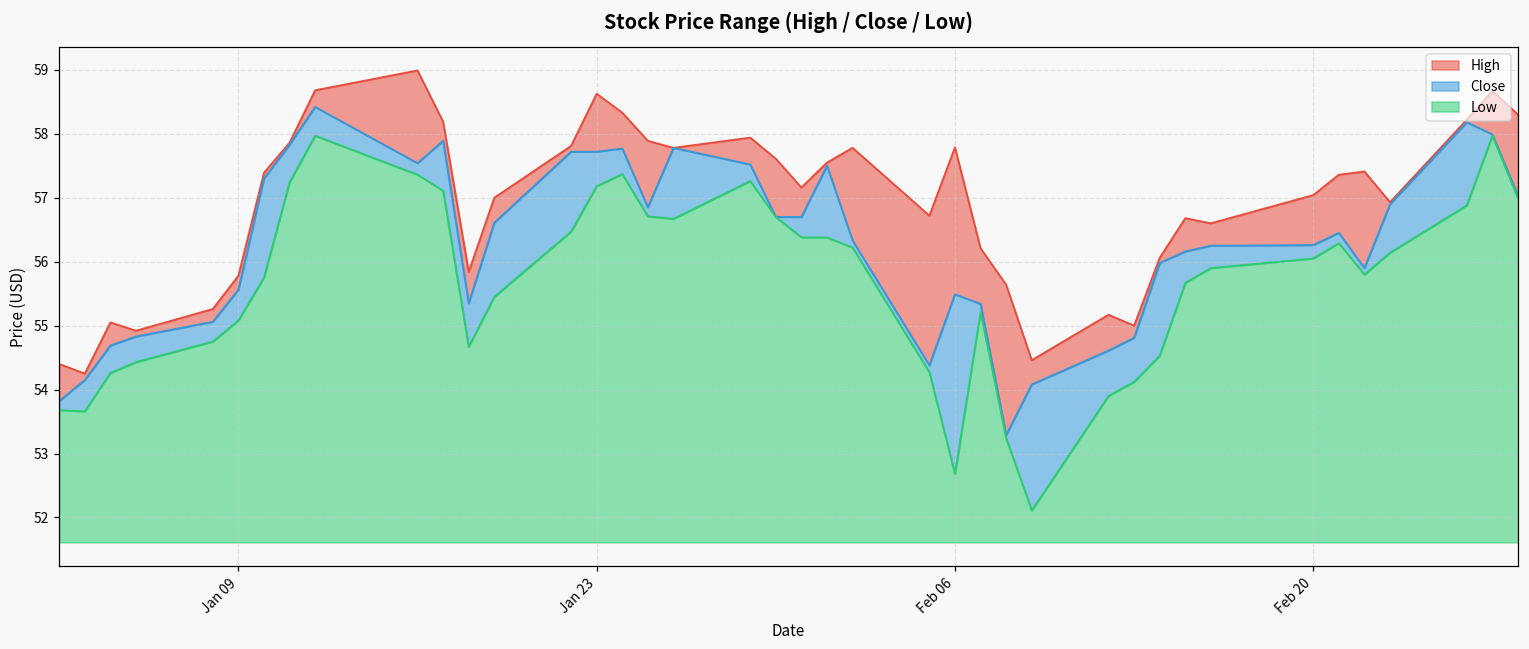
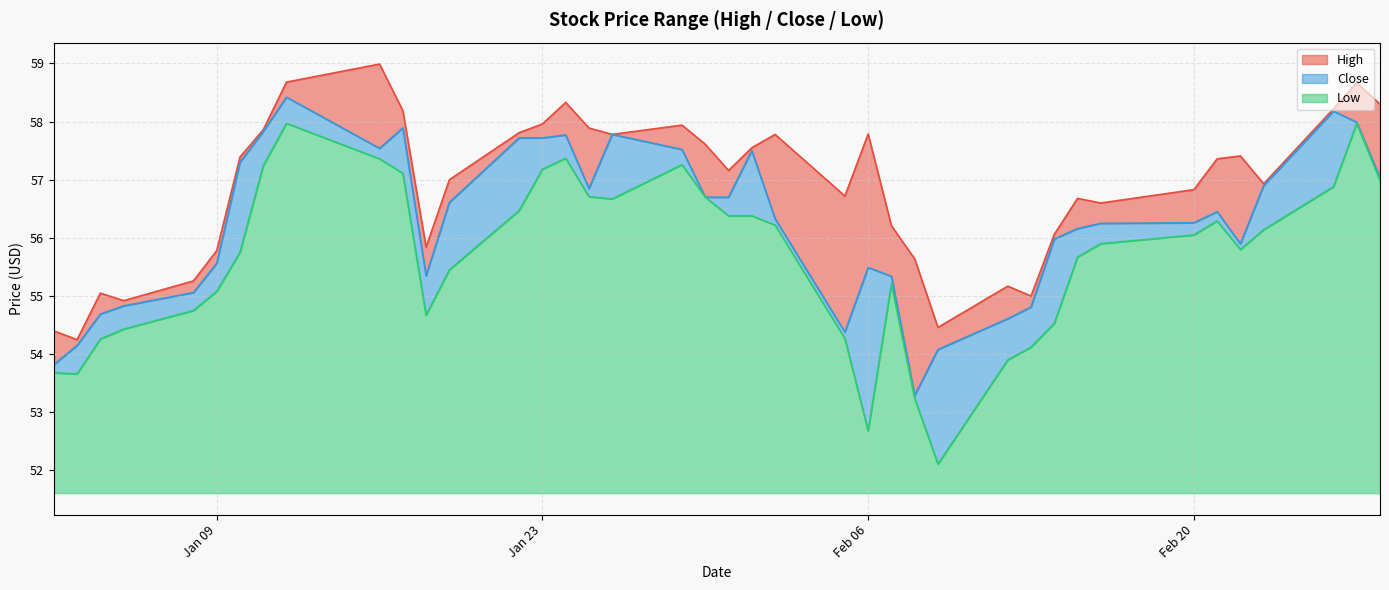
High, Jan 23: 58.6 -> 58.0
High, Feb 20: 57.0 -> 56.8
